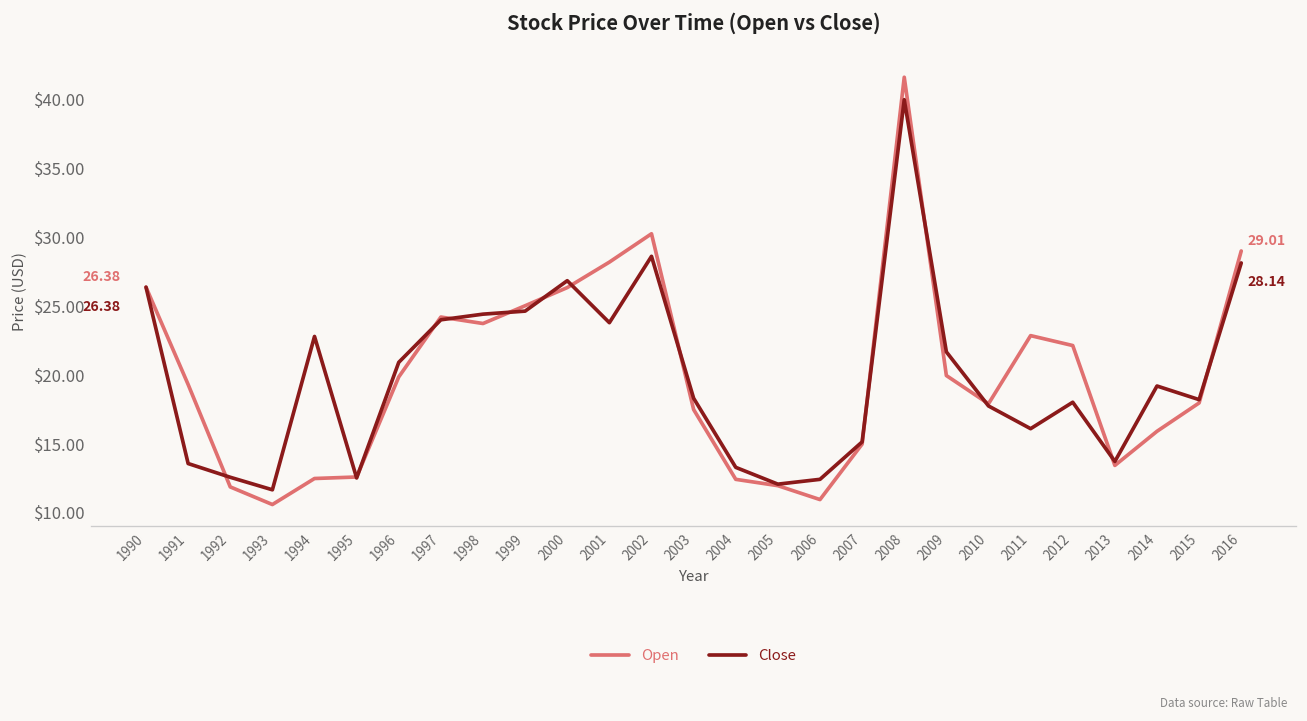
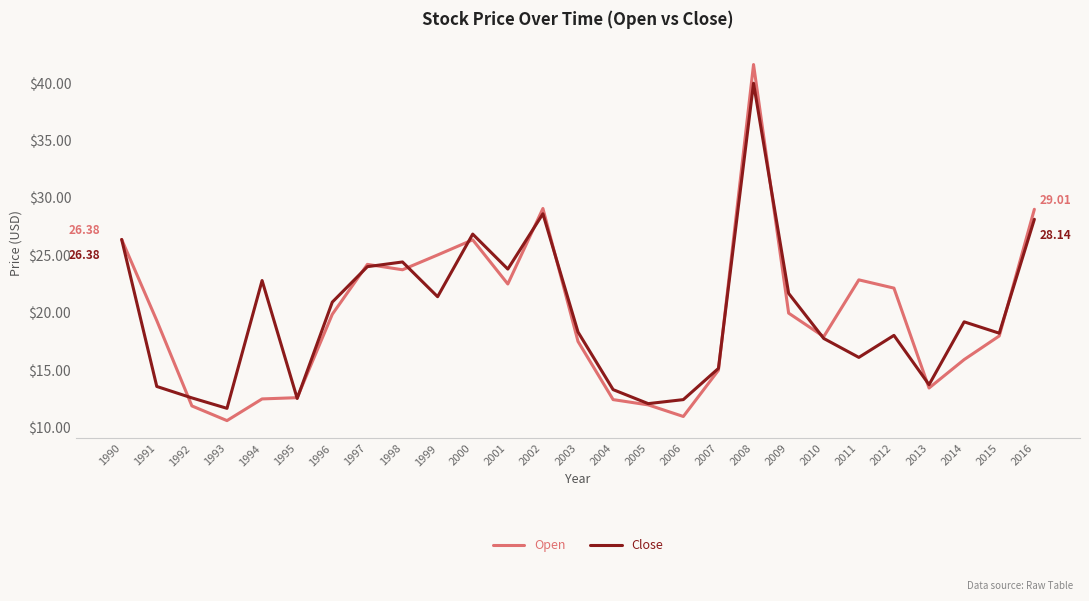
Close, 1999: $24.6 -> $21.4
Open, 2001: $28.2 -> $22.5
Open, 2002: $30.3 -> $29.1
